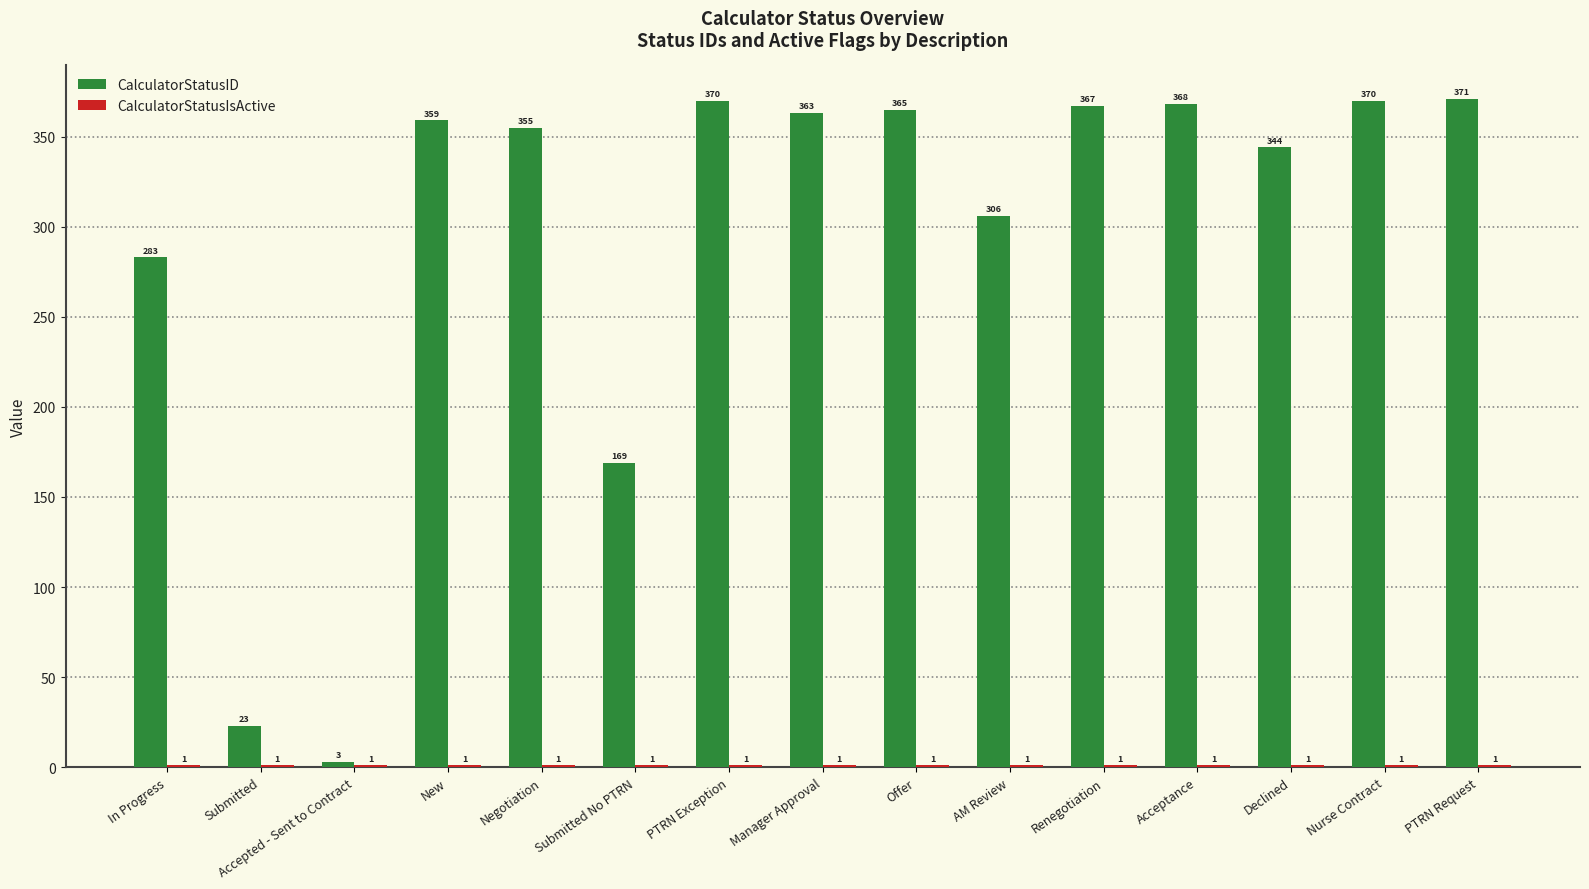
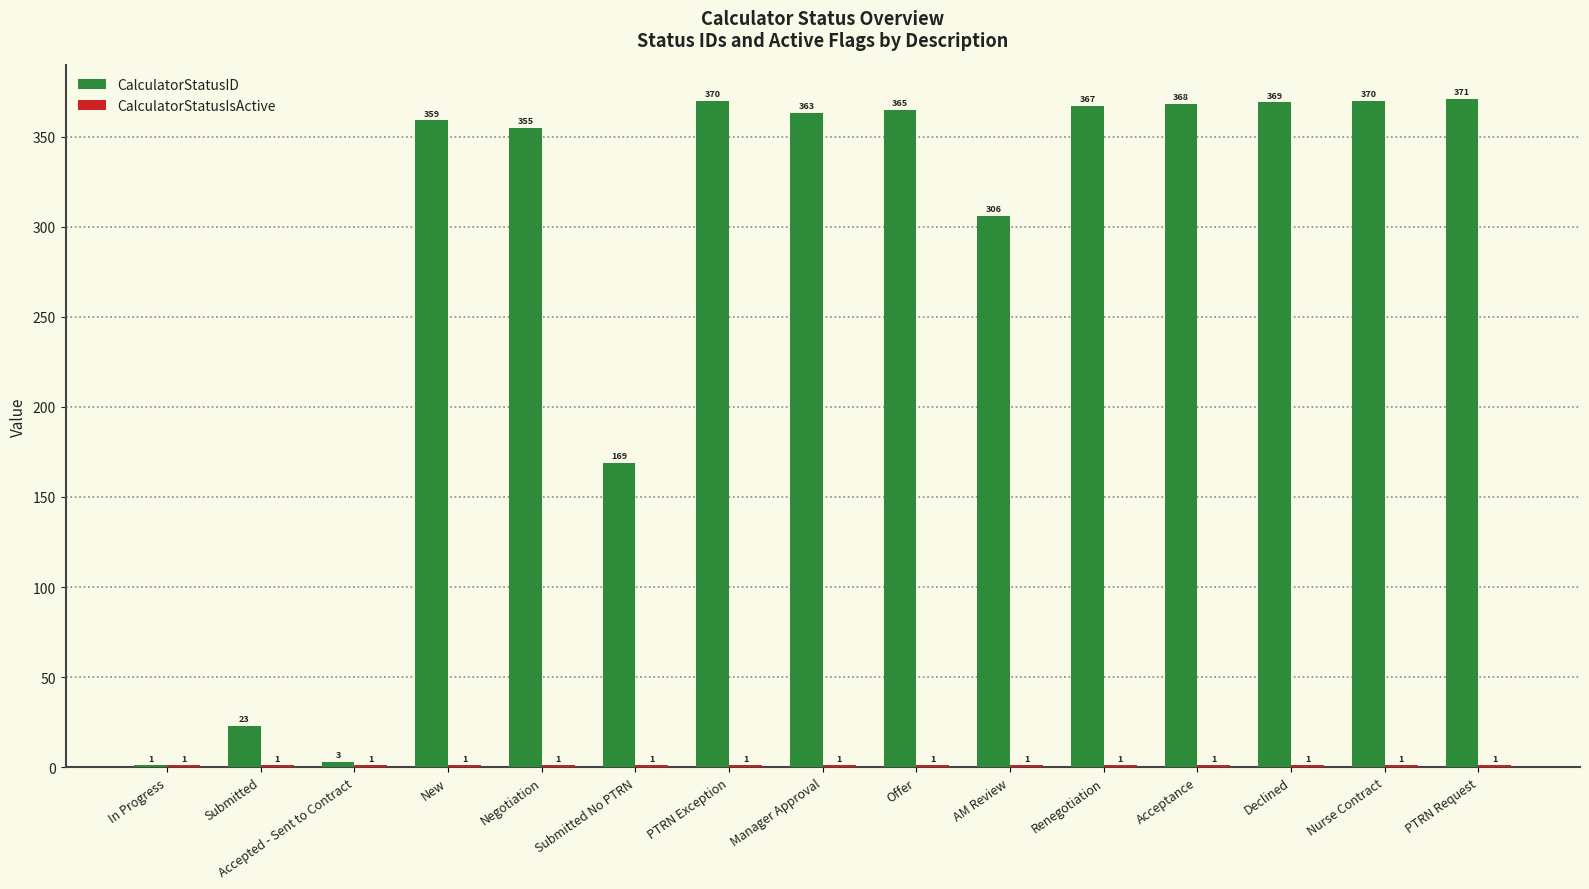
CalculatorStatusID, In Progress: 283 -> 1
CalculatorStatusID, Declined: 344 -> 369
